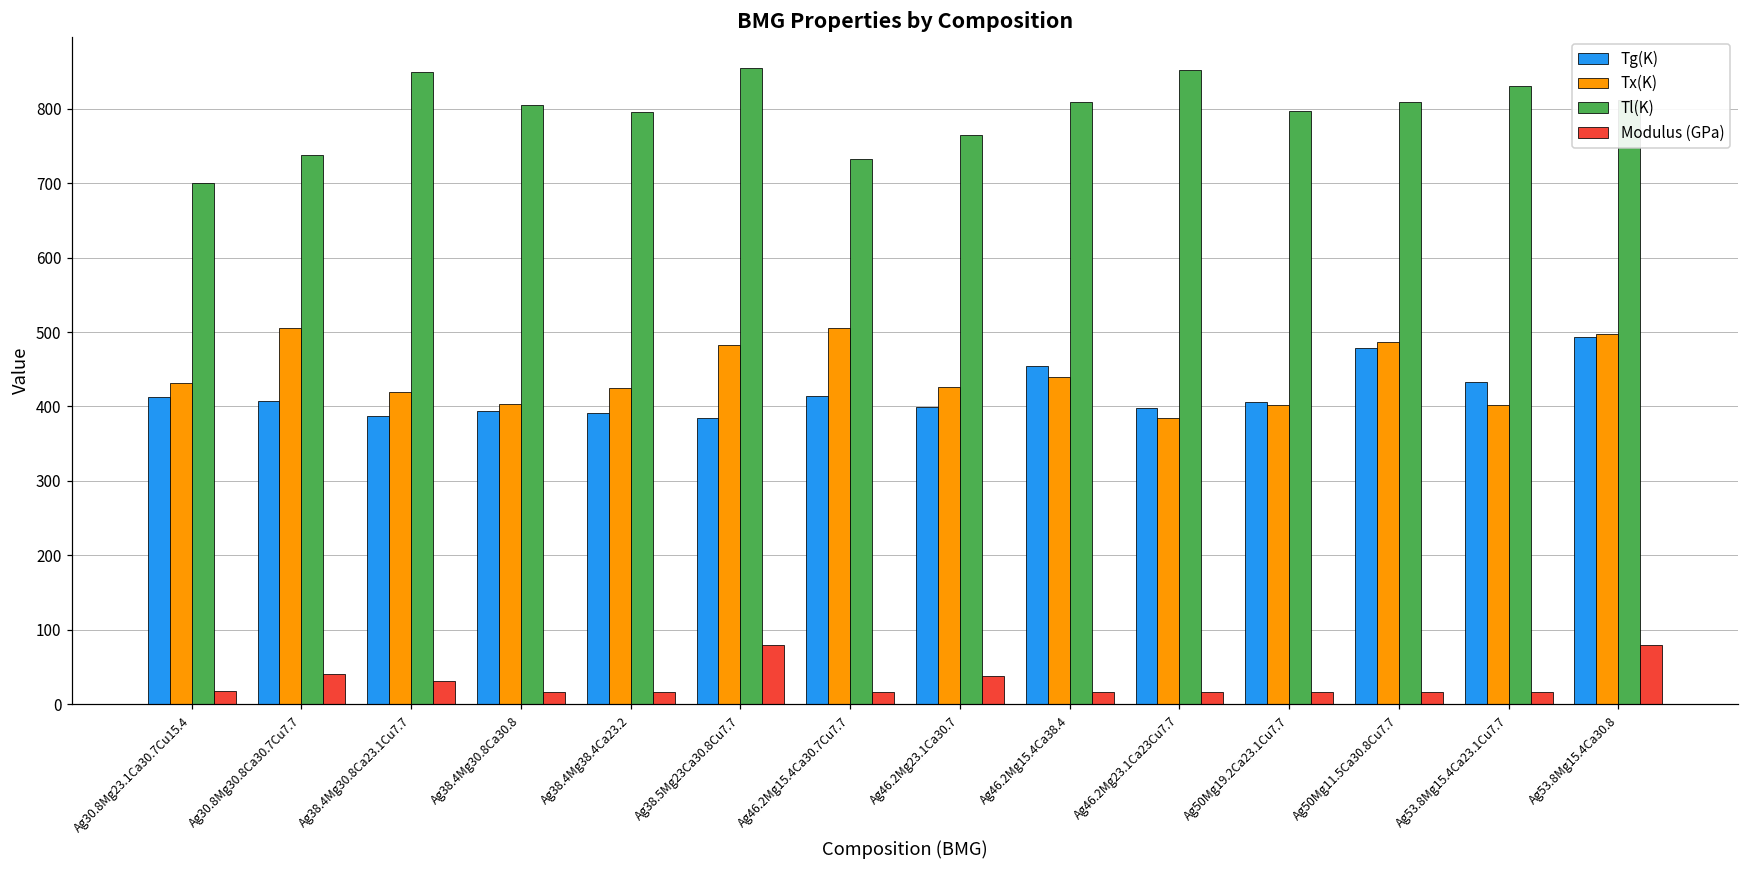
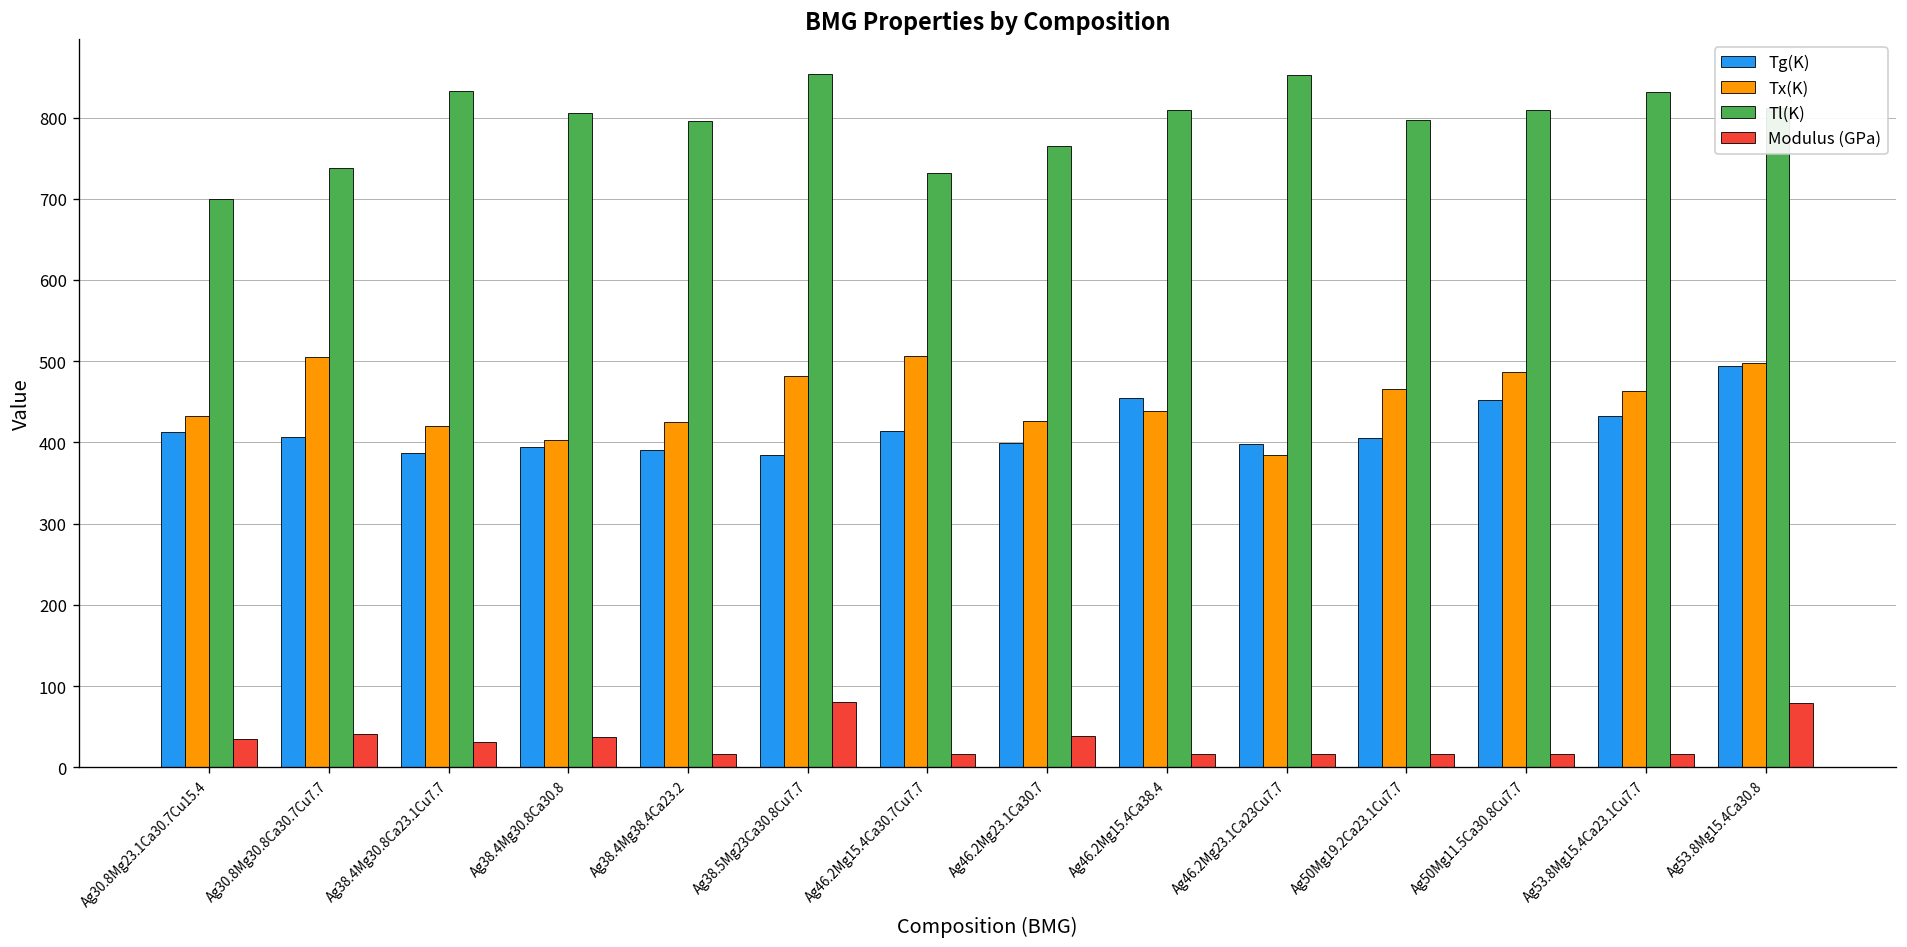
Modulus (GPa), Ag30.8Mg23.1Ca30.7Cu15.4: 20 -> 40
Tl(K), Ag38.4Mg30.8Ca23.1Cu7.7: 850 -> 830
Modulus (GPa), Ag38.4Mg30.8Ca30.8: 20 -> 40
Tx(K), Ag50Mg19.2Ca23.1Cu7.7: 400 -> 470
Tg(K), Ag50Mg11.5Ca30.8Cu7.7: 480 -> 450
Tx(K), Ag53.8Mg15.4Ca23.1Cu7.7: 400 -> 460
